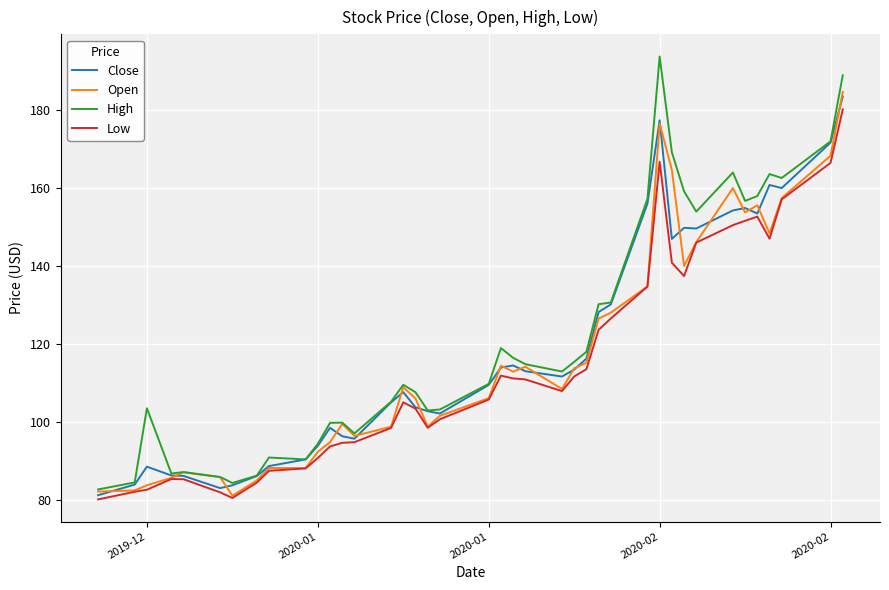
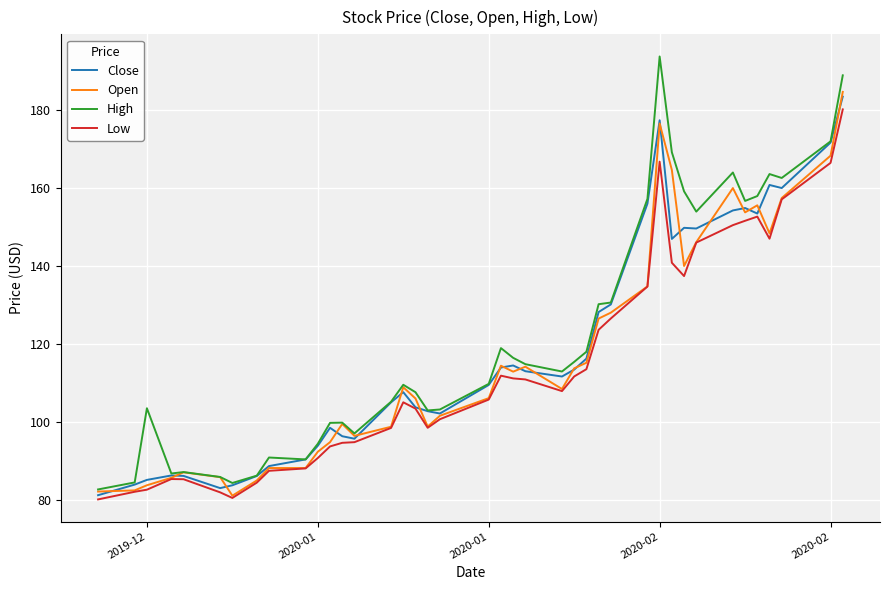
Close, 2019-12: 88 -> 85
